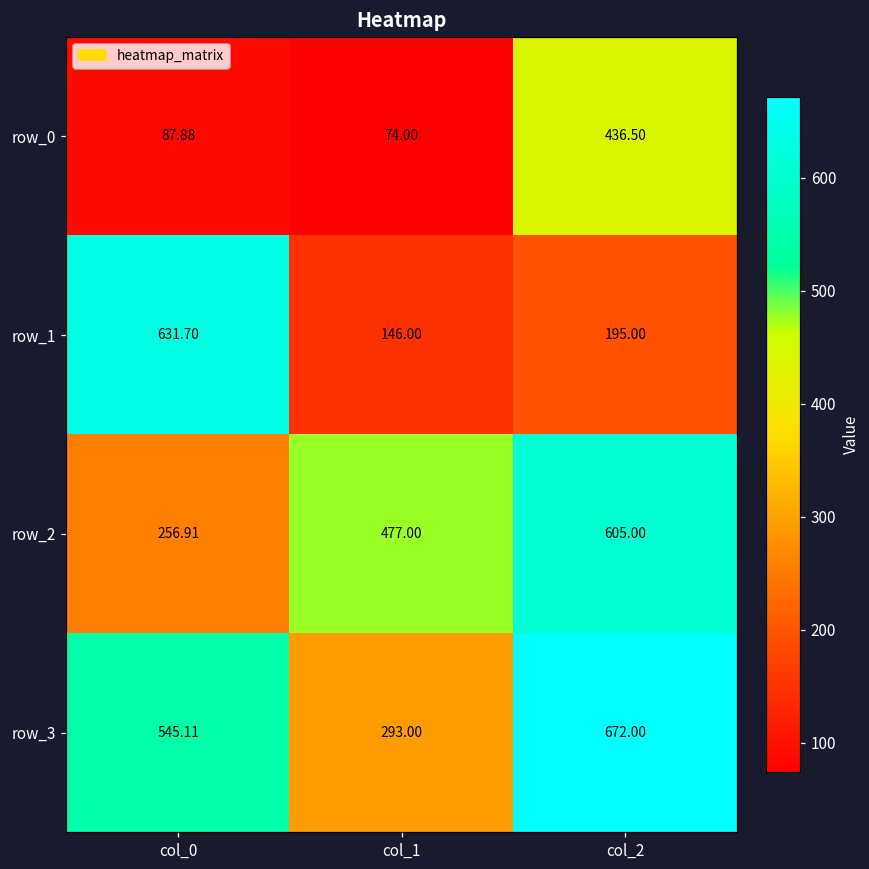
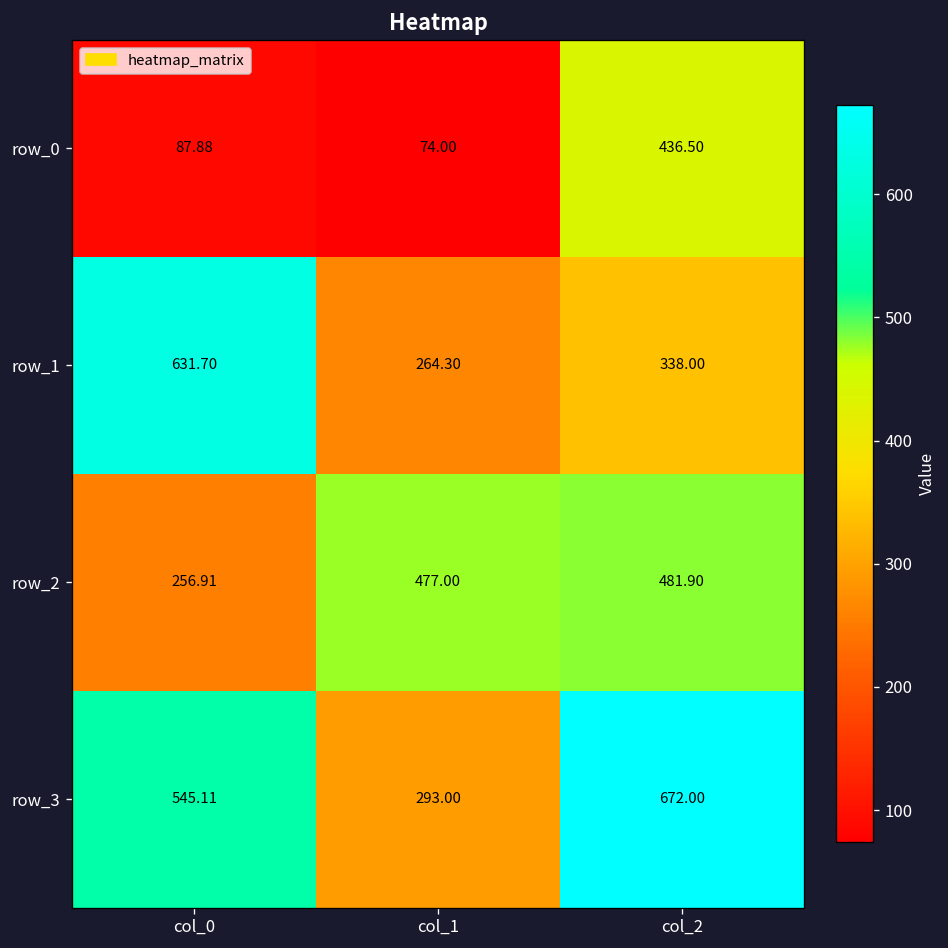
row_1, col_1: 146.00 -> 264.30
row_1, col_2: 195.00 -> 338.00
row_2, col_2: 605.00 -> 481.90
